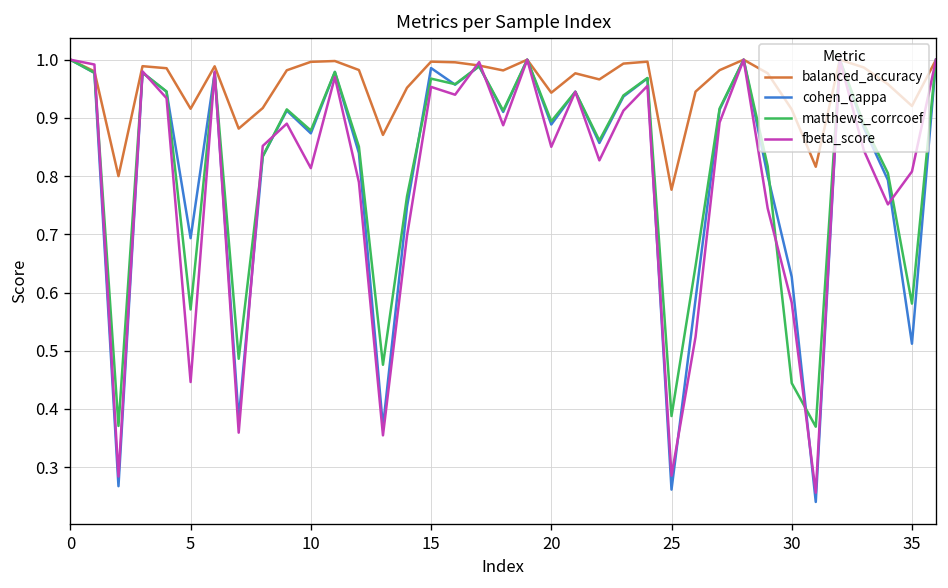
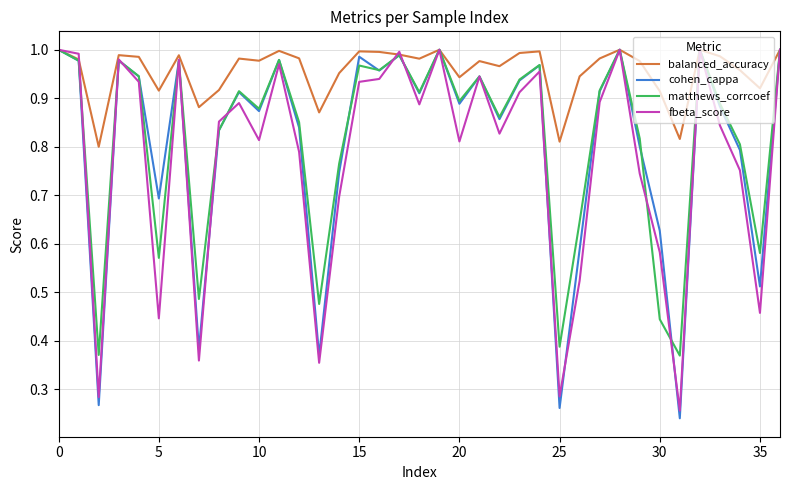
balanced_accuracy, 10: 1.00 -> 0.98
fbeta_score, 15: 0.95 -> 0.93
fbeta_score, 20: 0.85 -> 0.81
balanced_accuracy, 25: 0.78 -> 0.81
fbeta_score, 35: 0.81 -> 0.46
